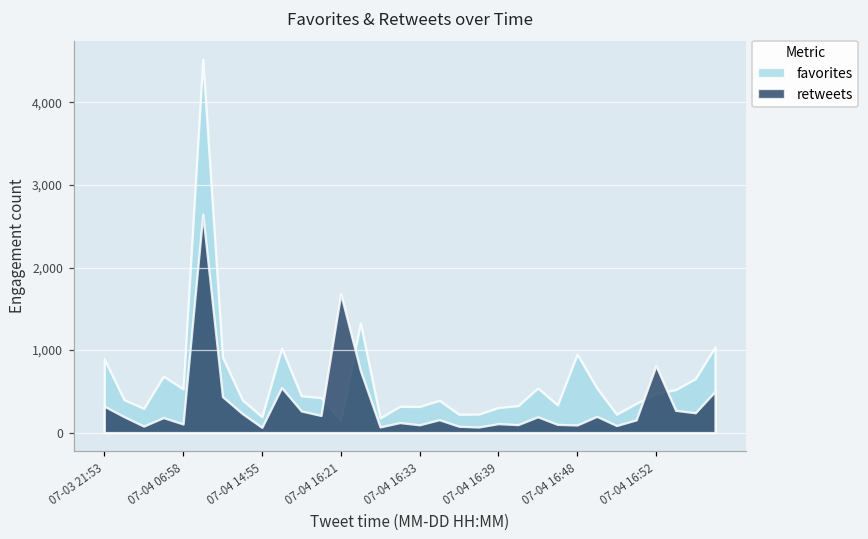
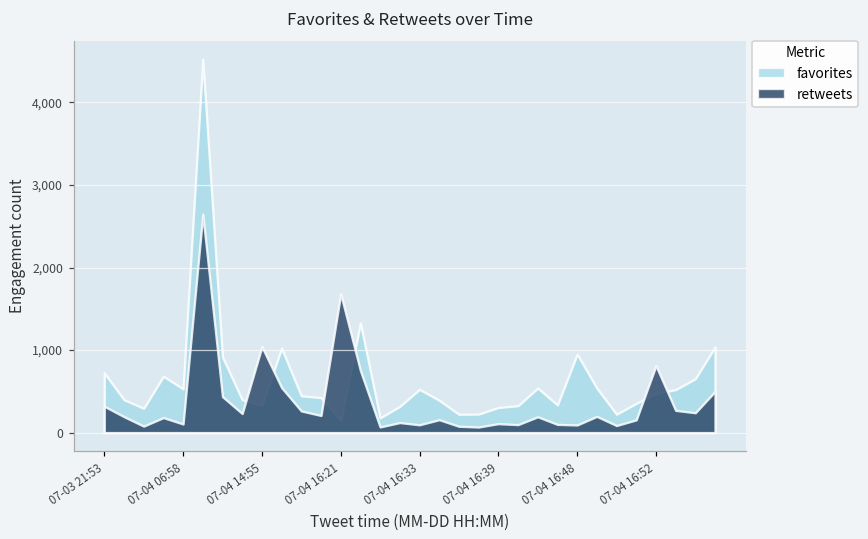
favorites, 07-03 21:53: 900 -> 700
favorites, 07-04 14:55: 200 -> 300
retweets, 07-04 14:55: 100 -> 1,000
favorites, 07-04 16:33: 300 -> 500
